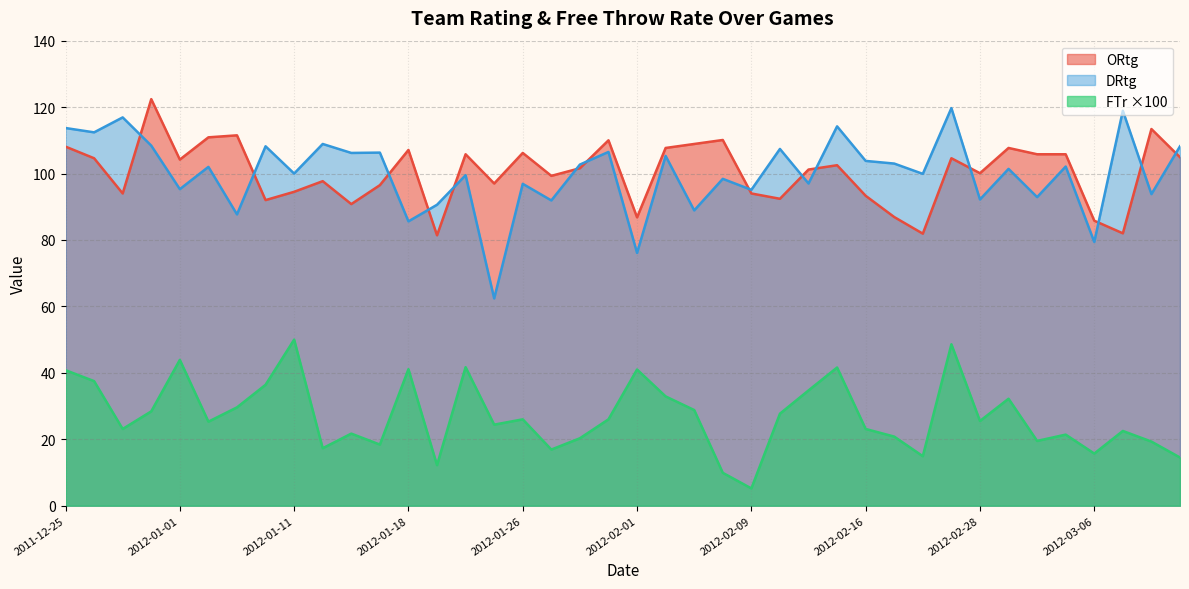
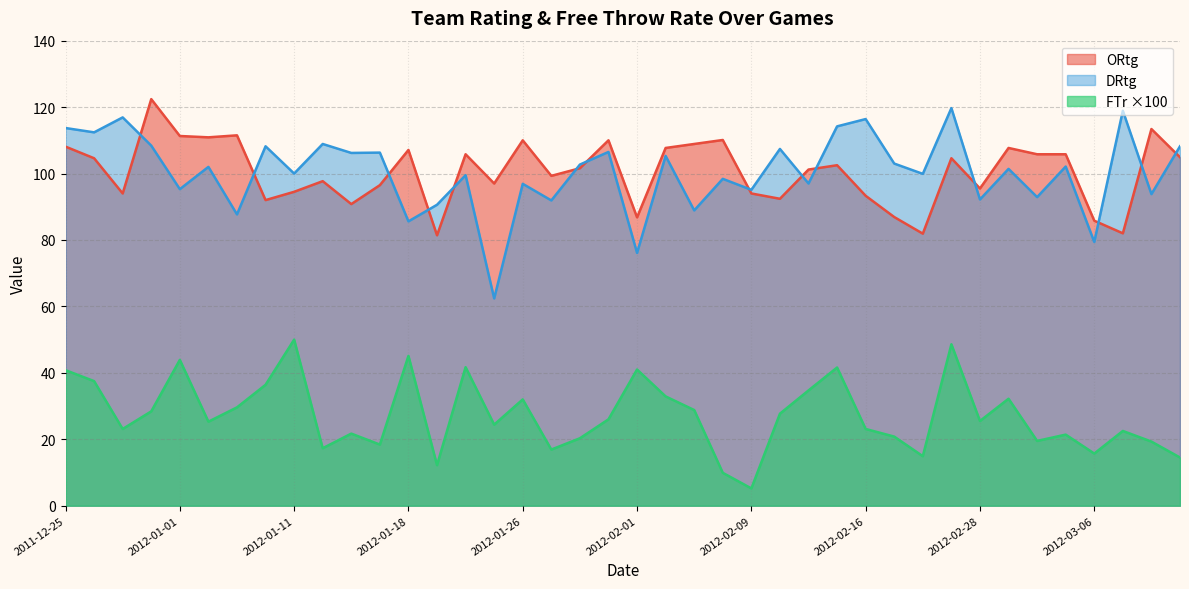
ORtg, 2012-01-01: 104 -> 111
FTr ×100, 2012-01-18: 41 -> 45
ORtg, 2012-01-26: 106 -> 110
FTr ×100, 2012-01-26: 26 -> 32
DRtg, 2012-02-16: 104 -> 116
ORtg, 2012-02-28: 100 -> 96
